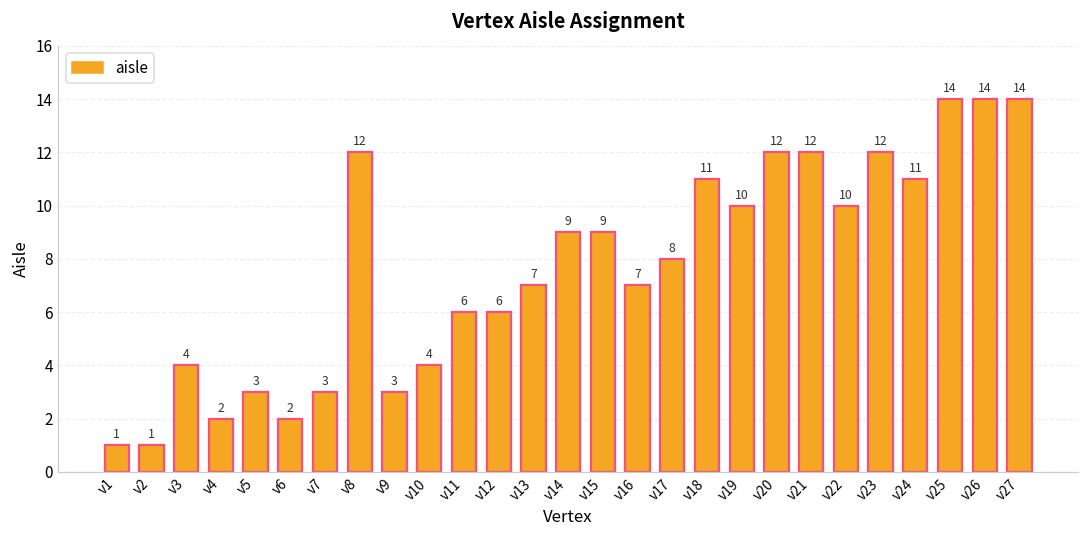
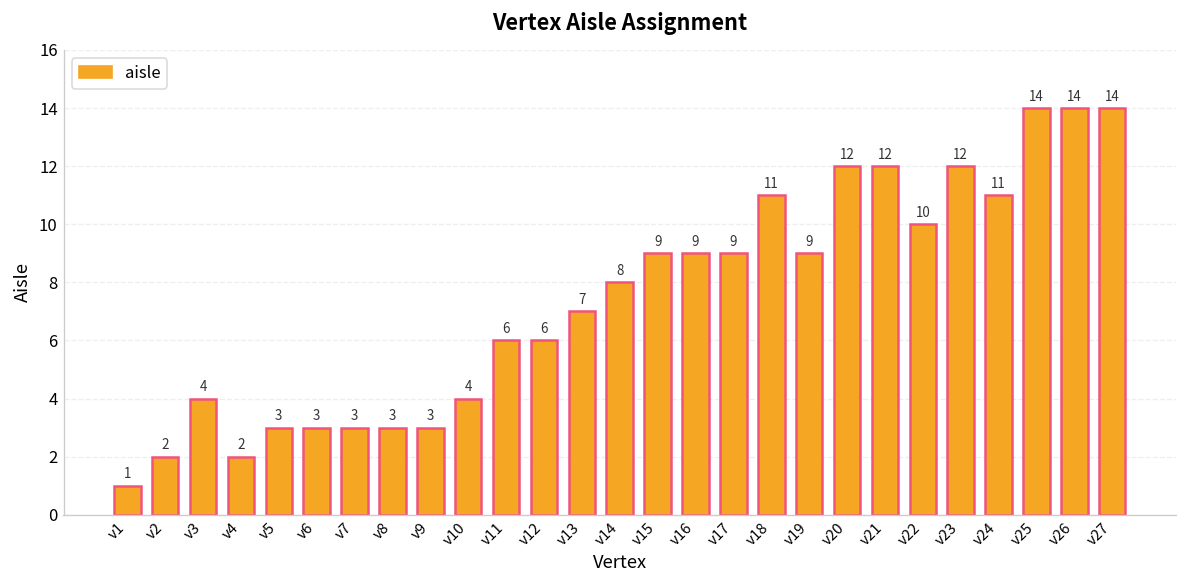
v2: 1 -> 2
v6: 2 -> 3
v8: 12 -> 3
v14: 9 -> 8
v16: 7 -> 9
v17: 8 -> 9
v19: 10 -> 9
